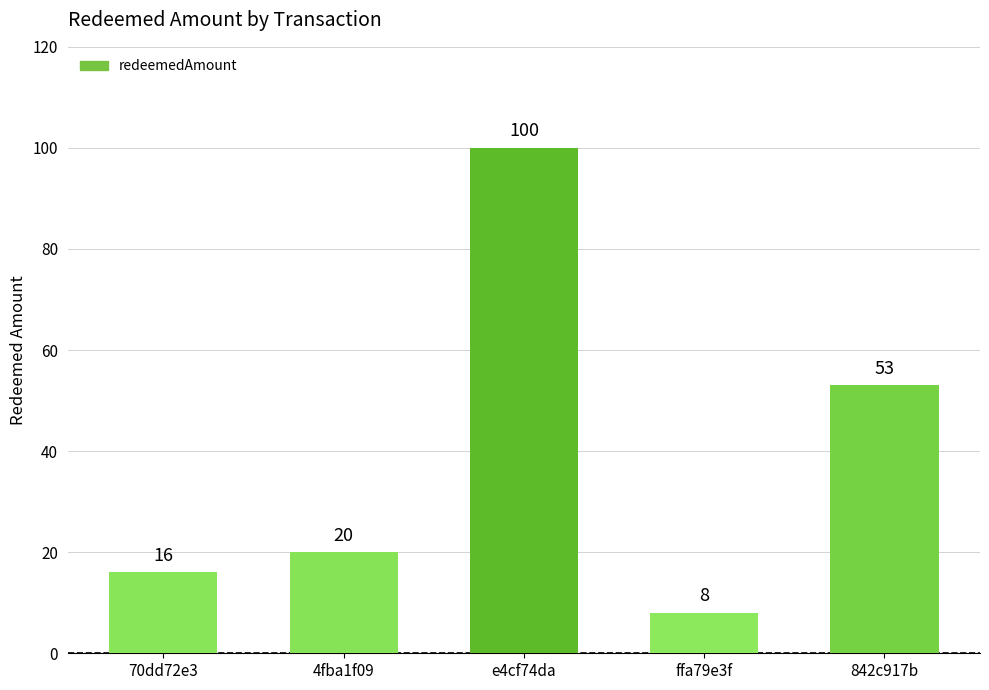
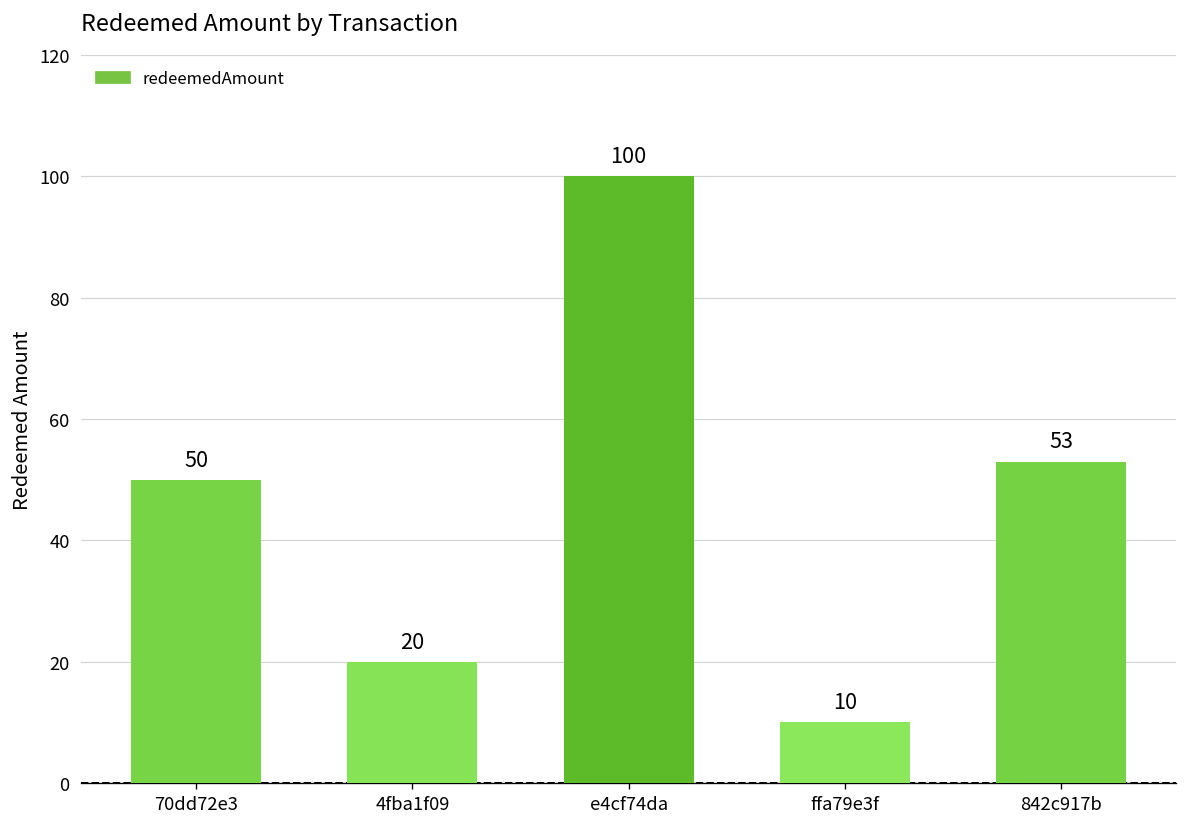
70dd72e3: 16 -> 50
ffa79e3f: 8 -> 10
